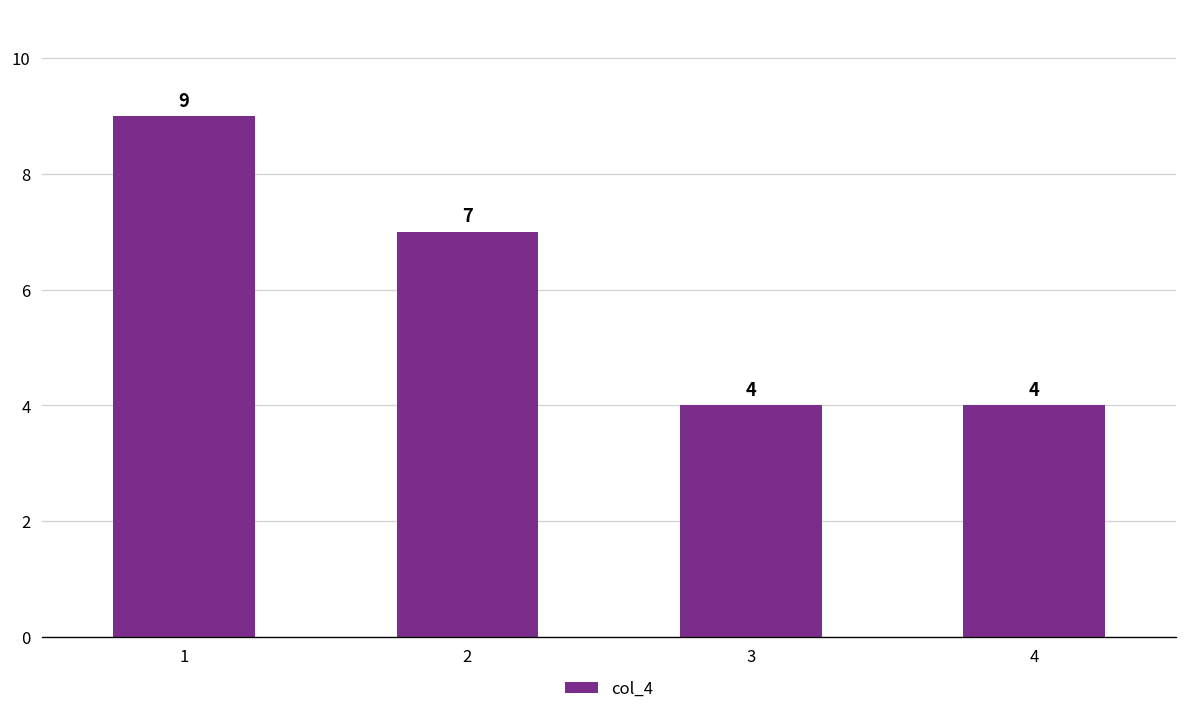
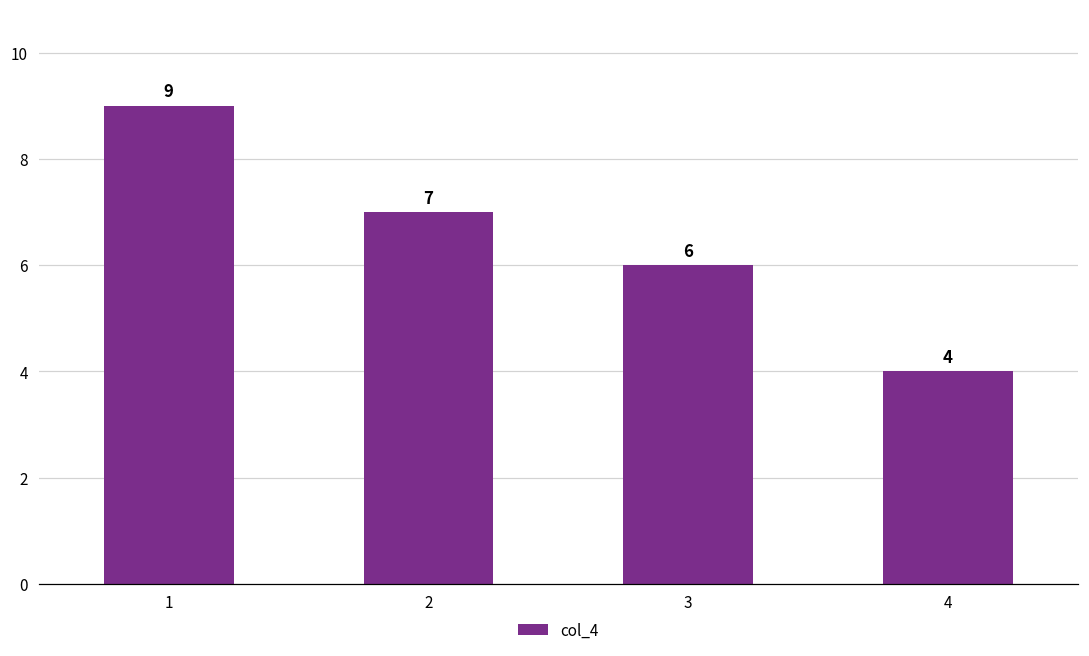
3: 4 -> 6
